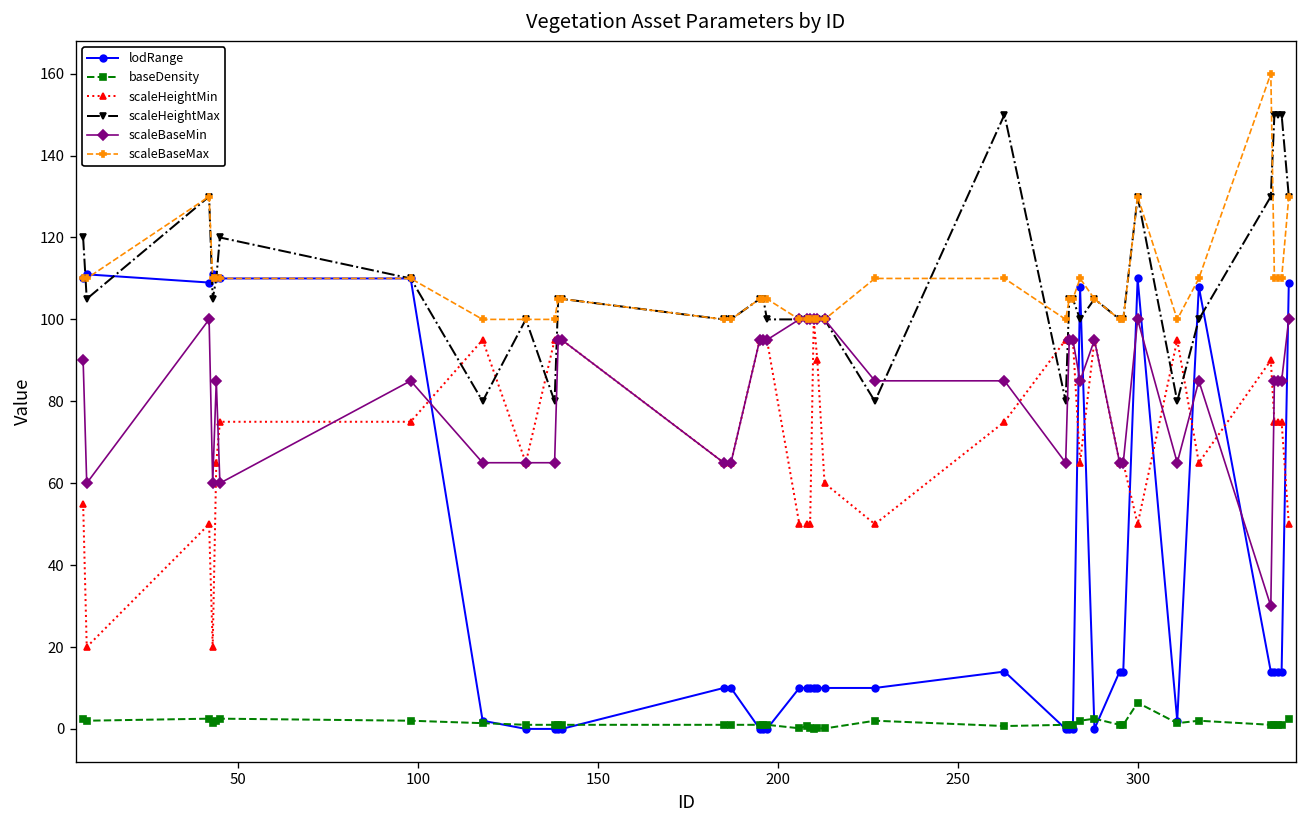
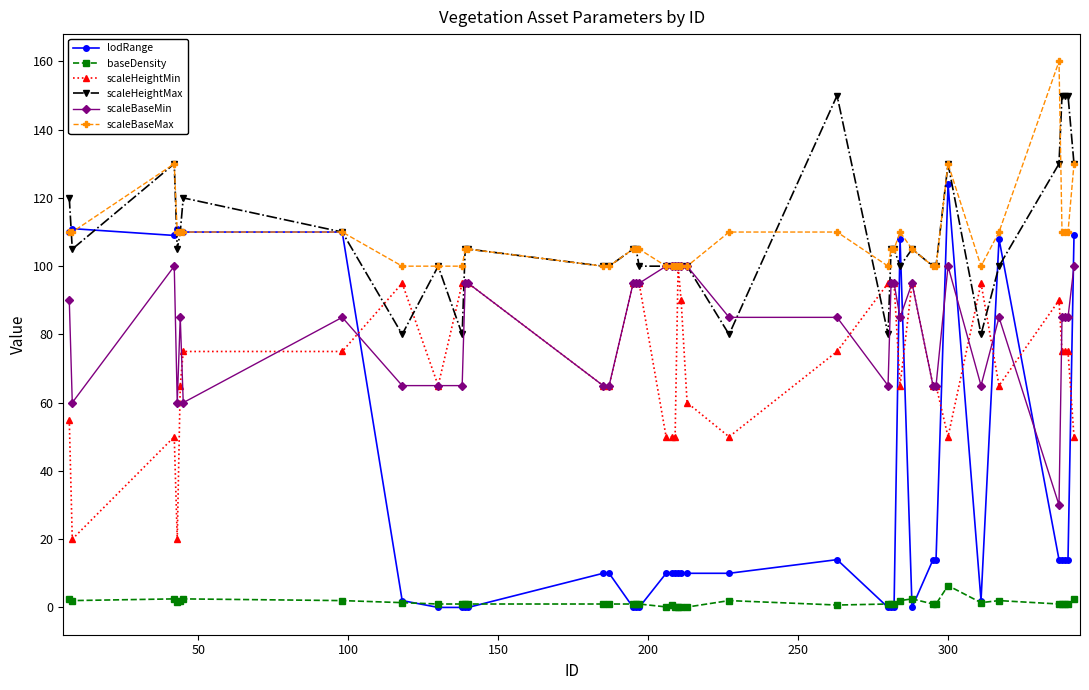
lodRange, 300: 110 -> 124
